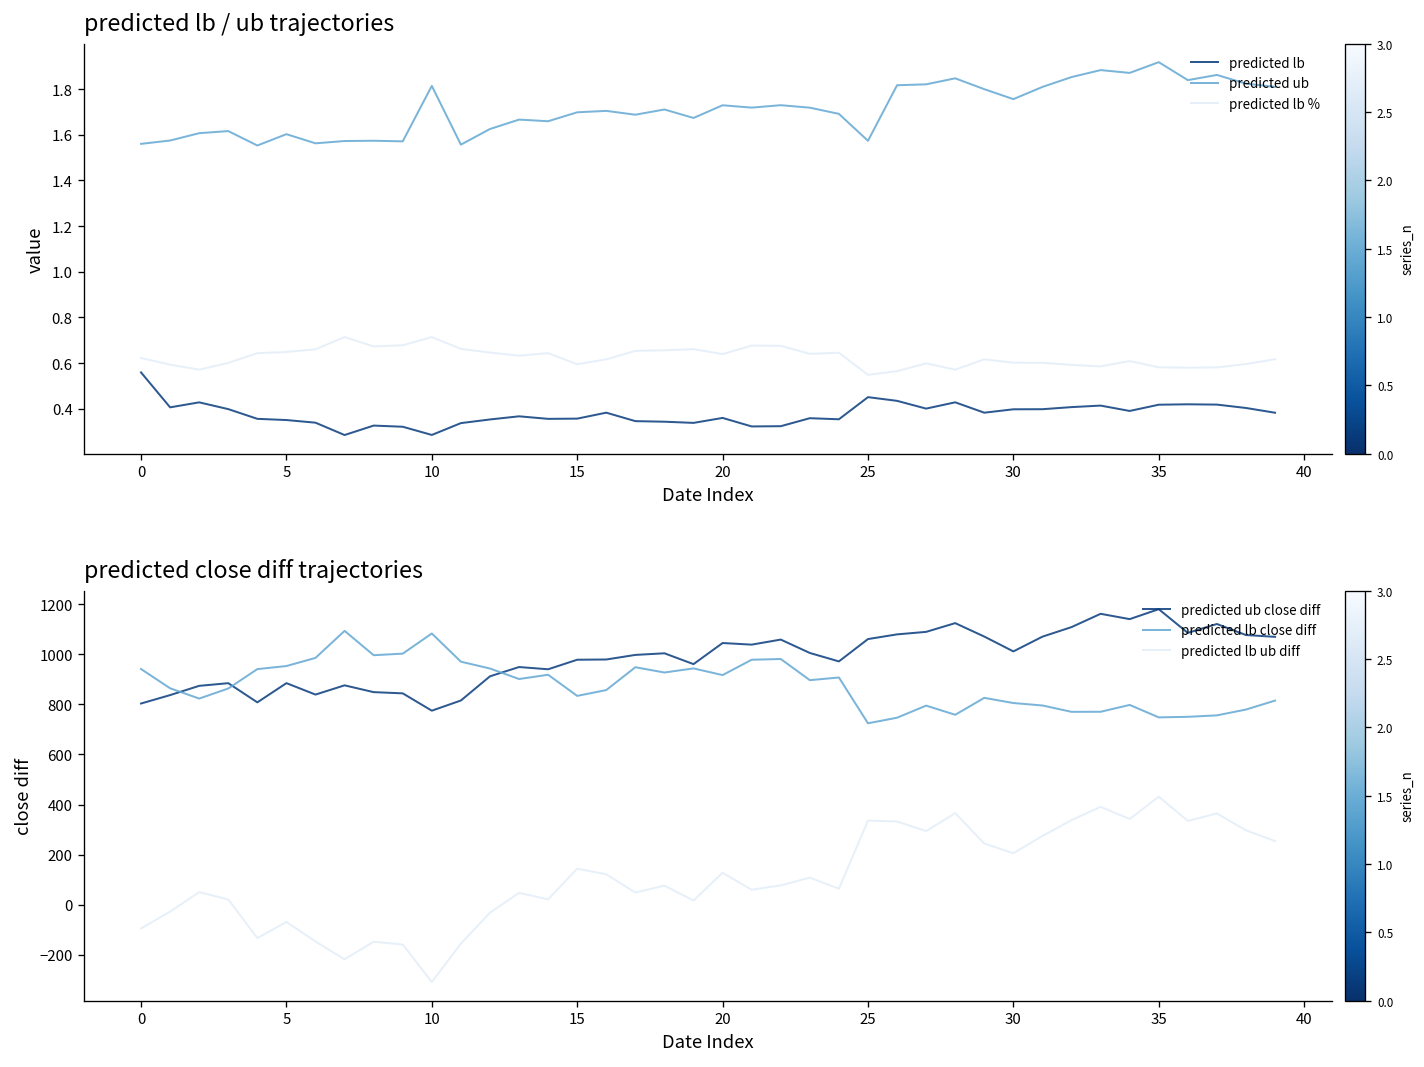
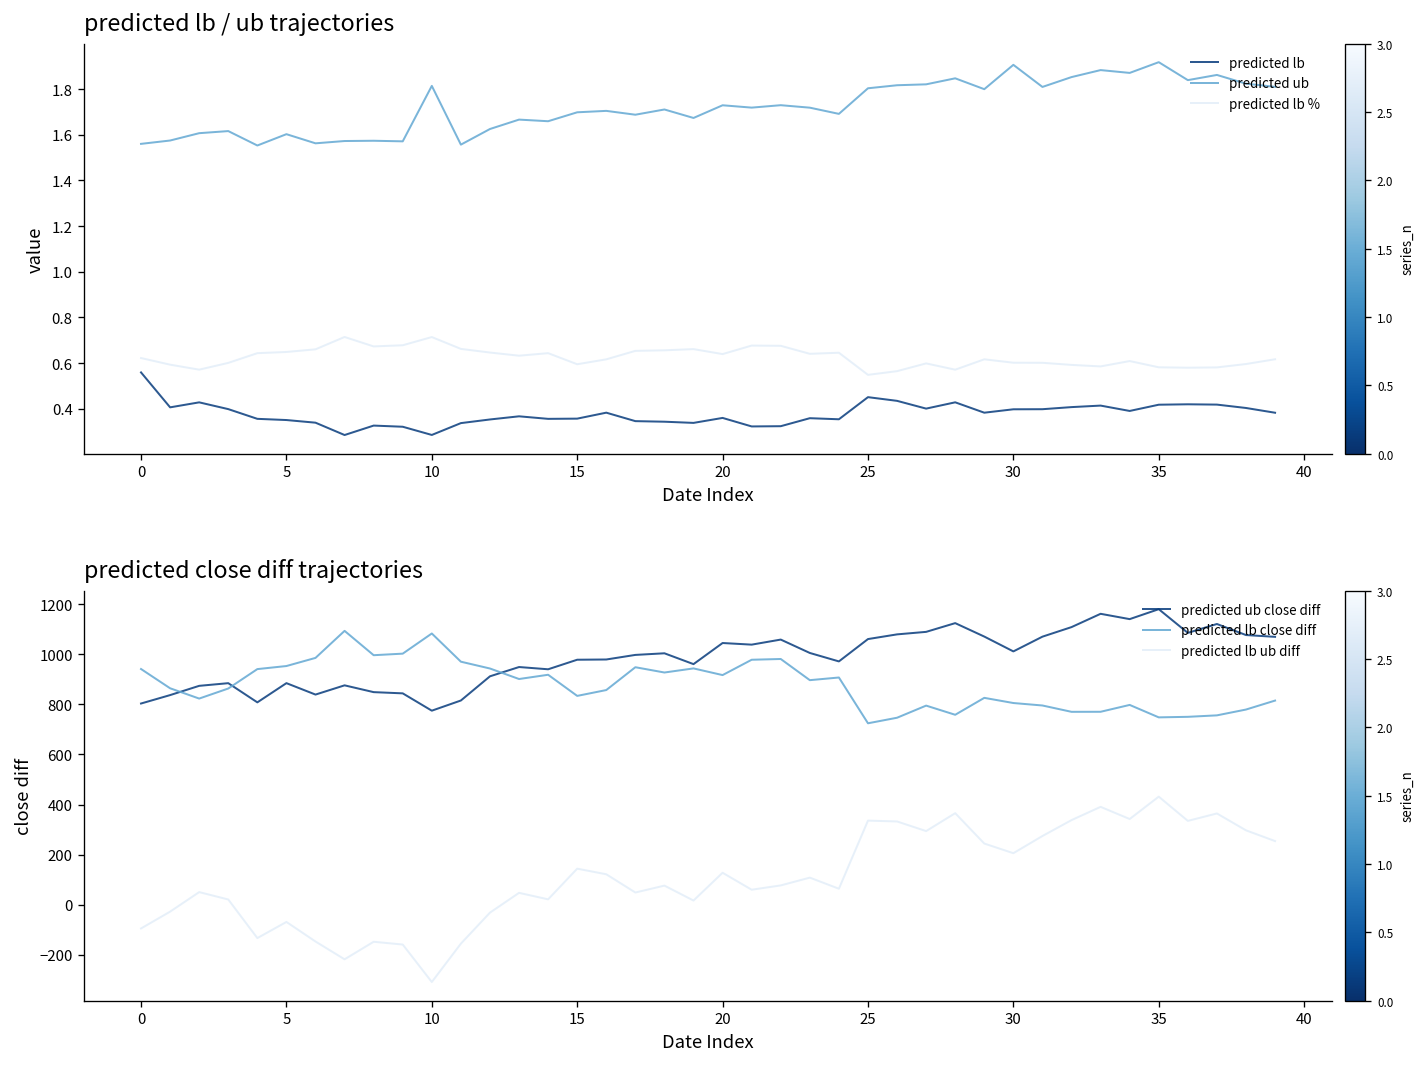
predicted lb / ub trajectories, predicted ub, 25: 1.57 -> 1.80
predicted lb / ub trajectories, predicted ub, 30: 1.76 -> 1.91
